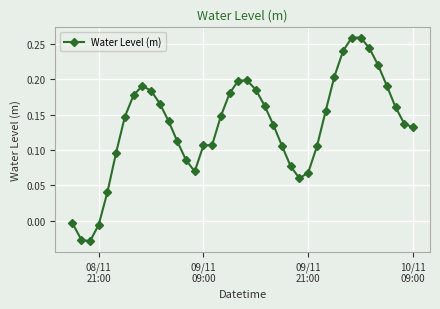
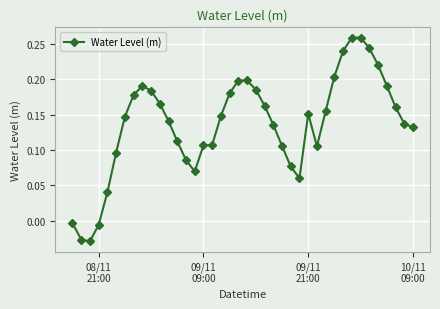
09/11 21:00: 0.07 -> 0.15
